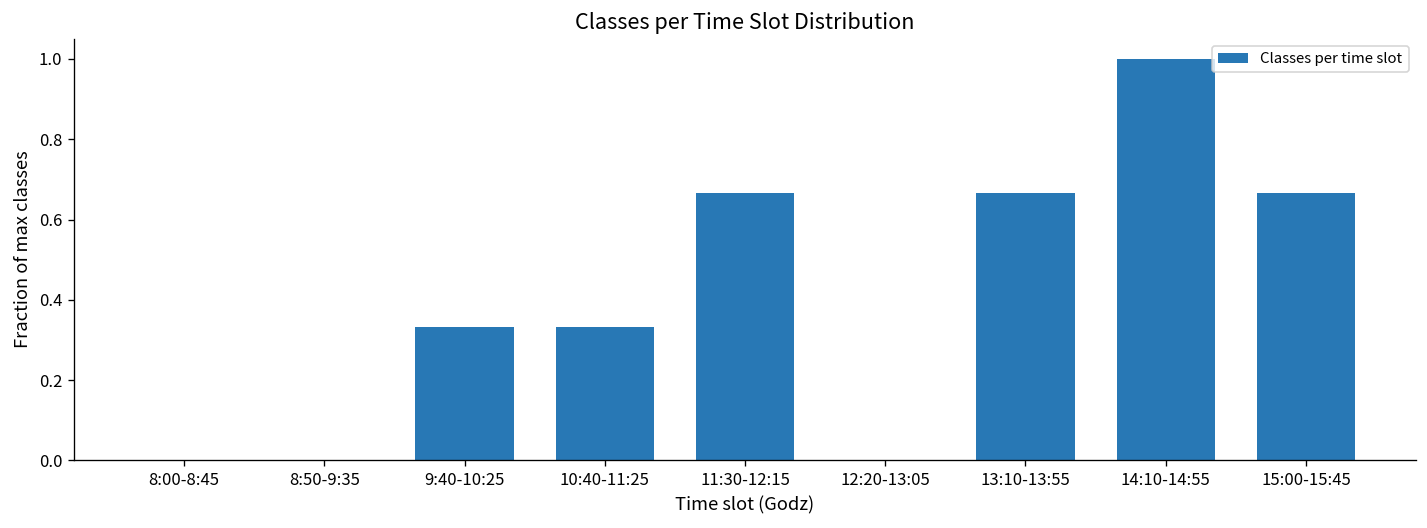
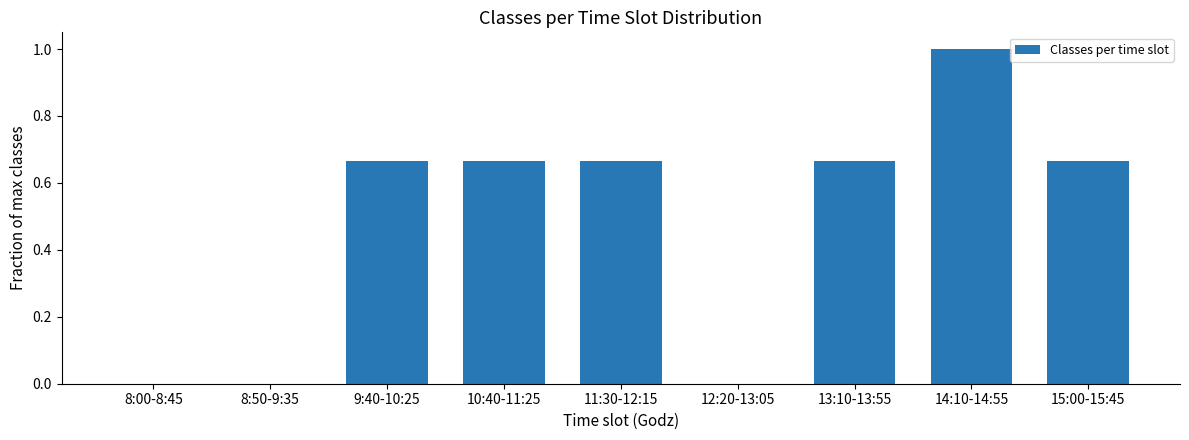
9:40-10:25: 0.33 -> 0.67
10:40-11:25: 0.33 -> 0.67
